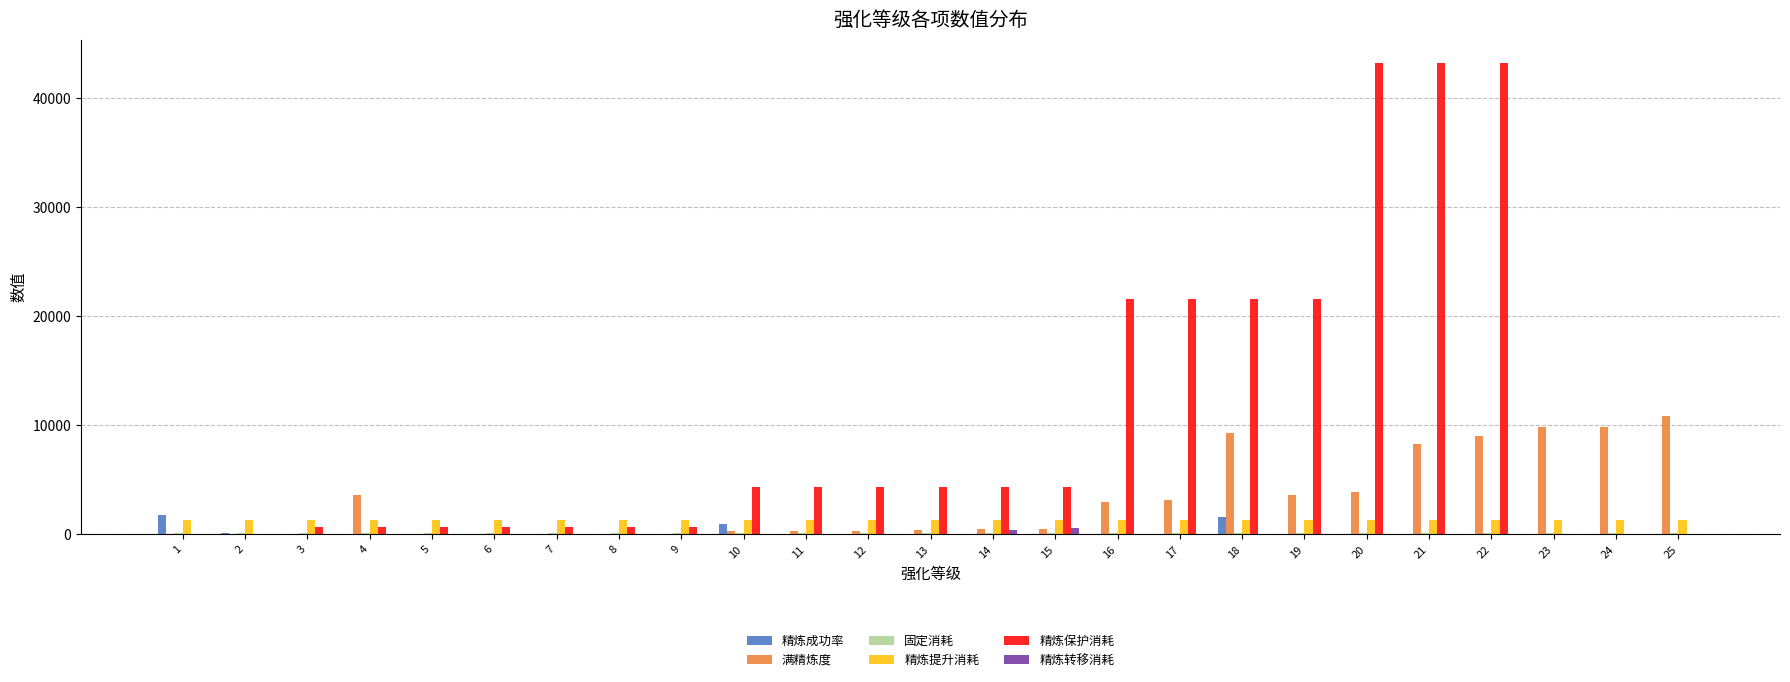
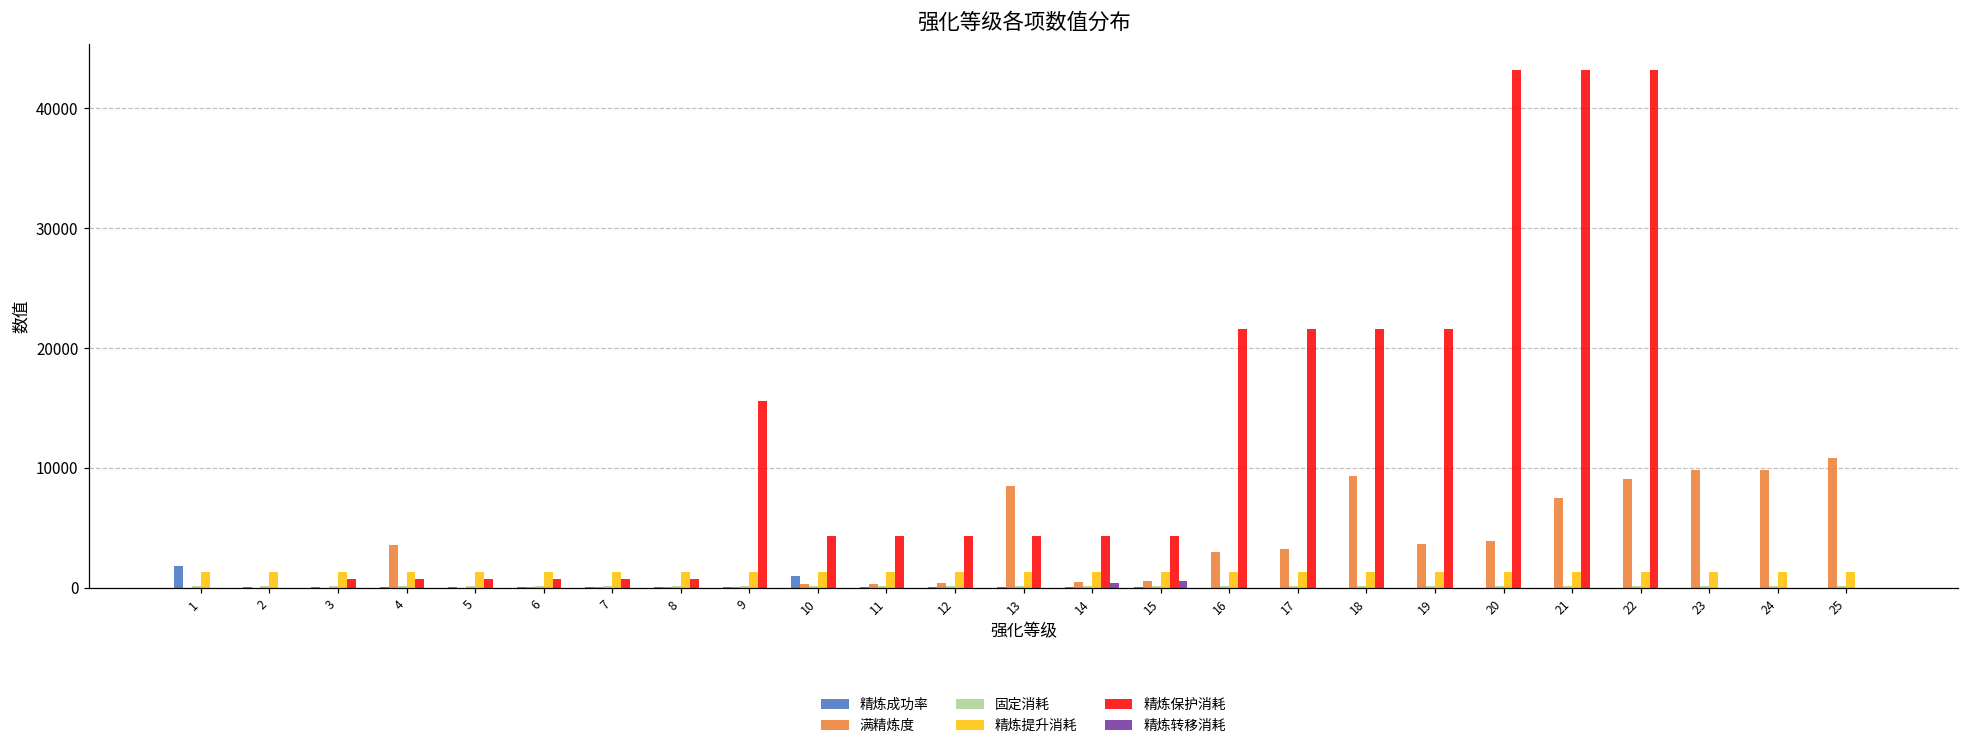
精炼保护消耗, 9: 700 -> 15600
满精炼度, 13: 400 -> 8500
精炼成功率, 18: 1600 -> 0
满精炼度, 21: 8300 -> 7500
